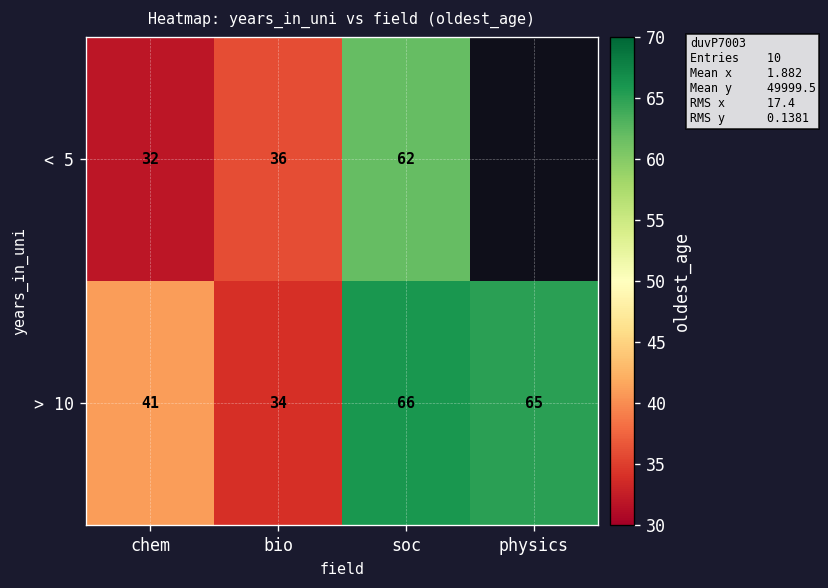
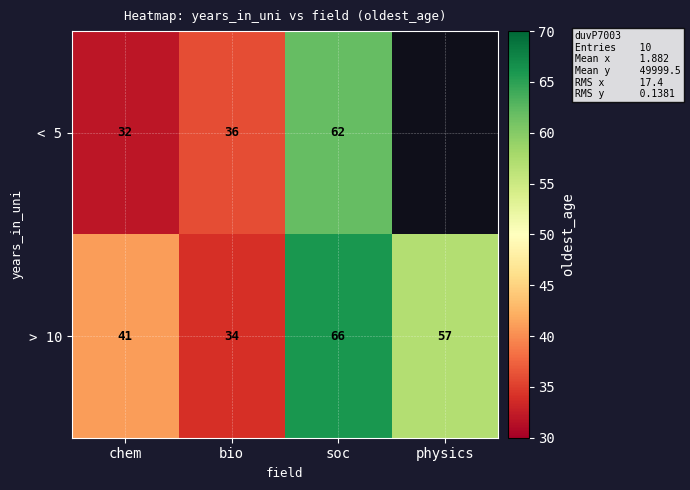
> 10, physics: 65 -> 57
